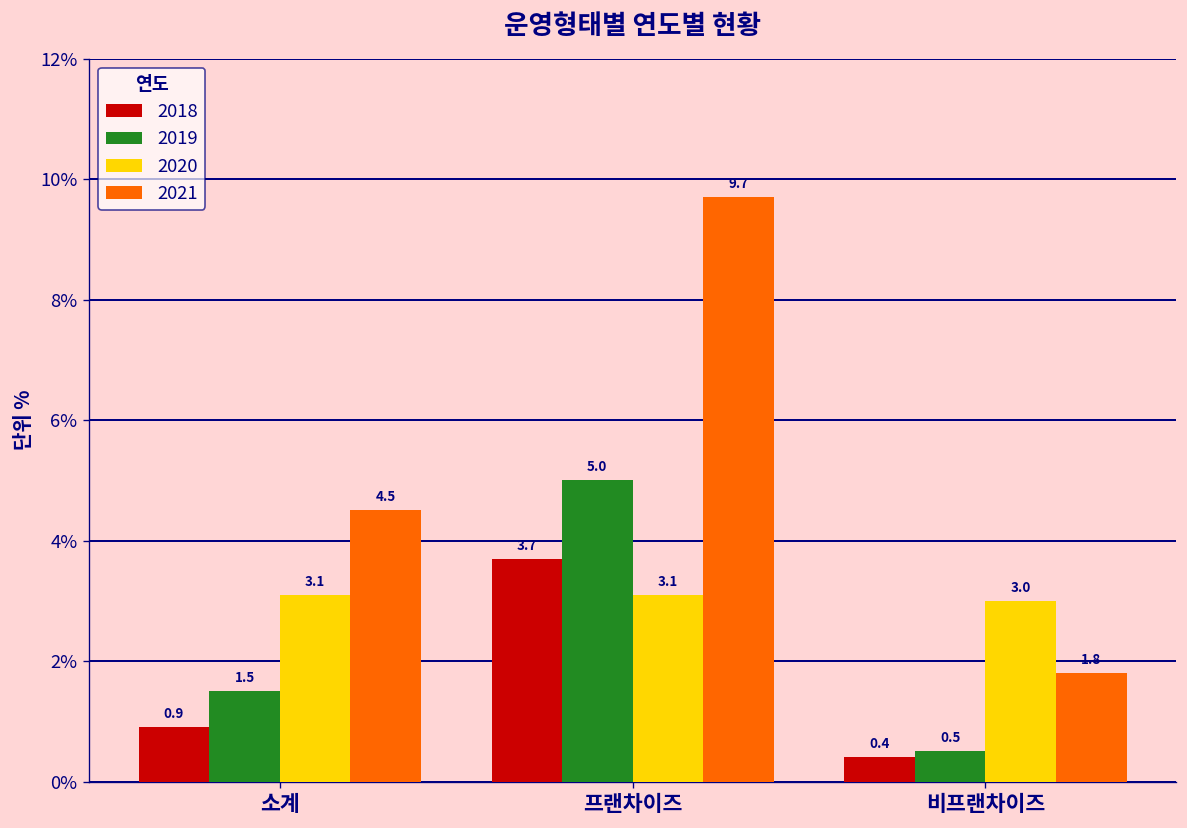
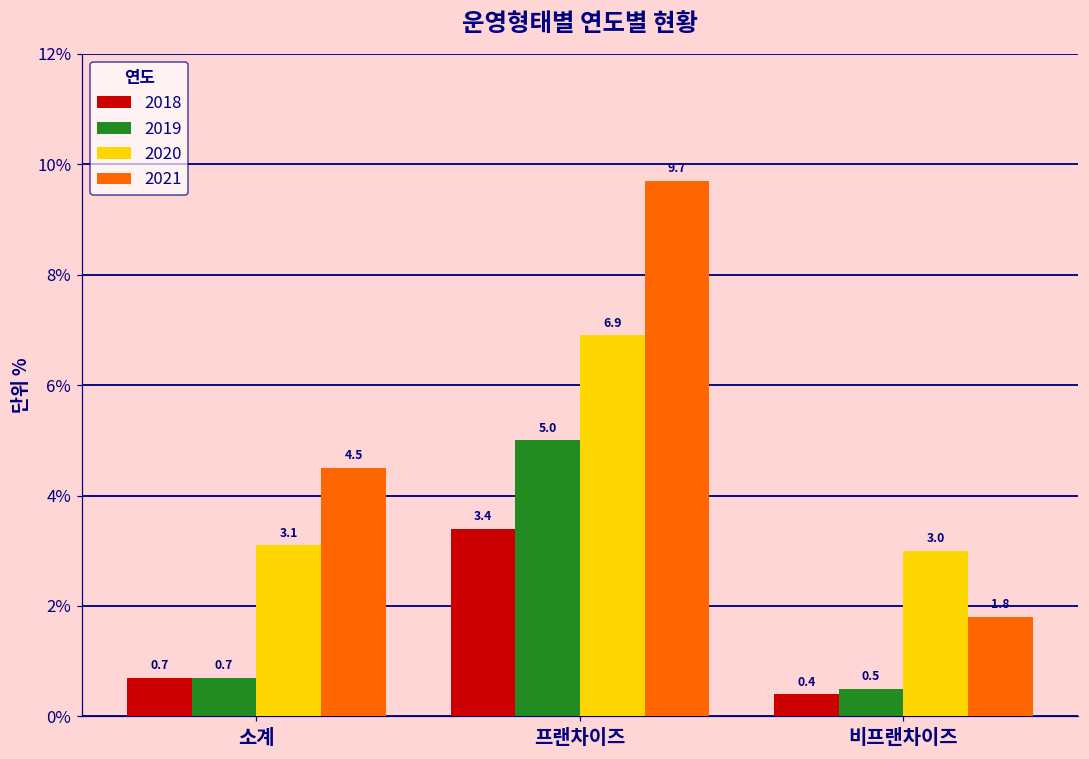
2018, 소계: 0.9 -> 0.7
2019, 소계: 1.5 -> 0.7
2018, 프랜차이즈: 3.7 -> 3.4
2020, 프랜차이즈: 3.1 -> 6.9
